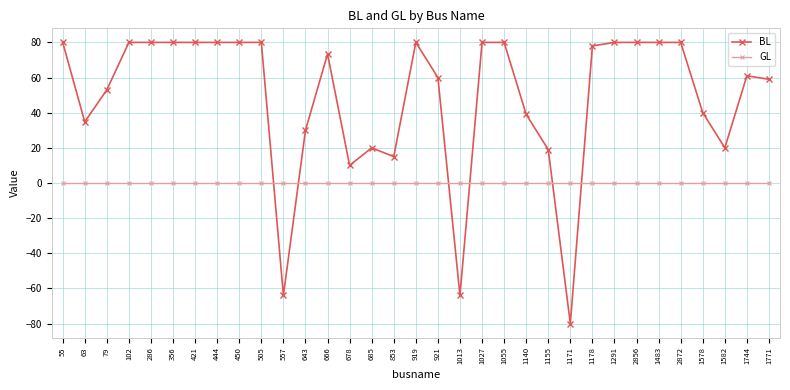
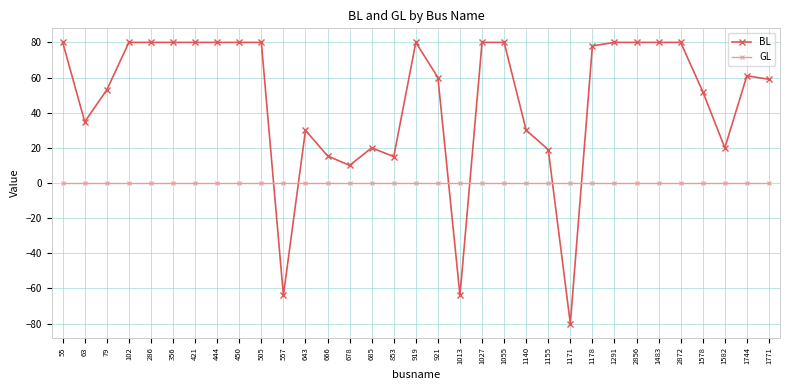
BL, 666: 73 -> 15
BL, 1140: 39 -> 30
BL, 1578: 40 -> 52
